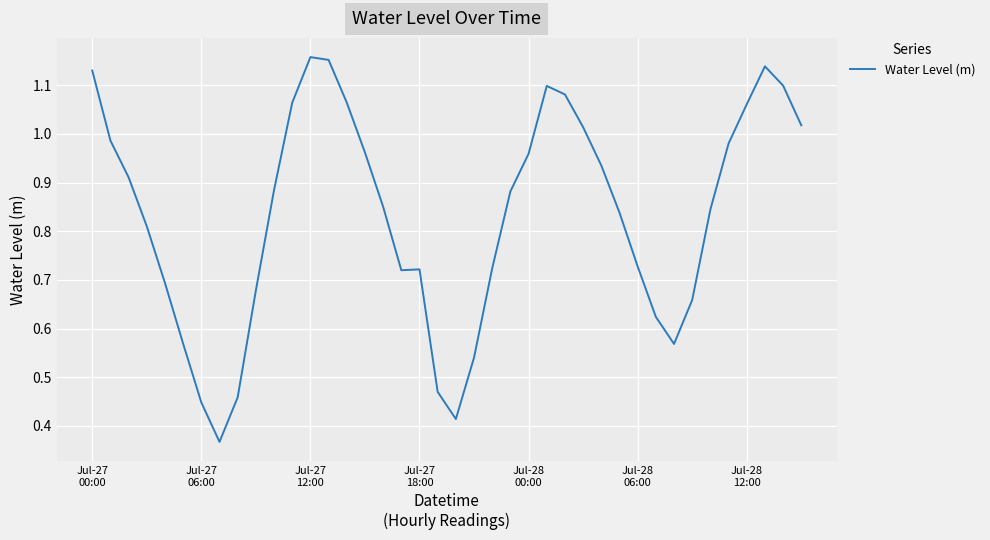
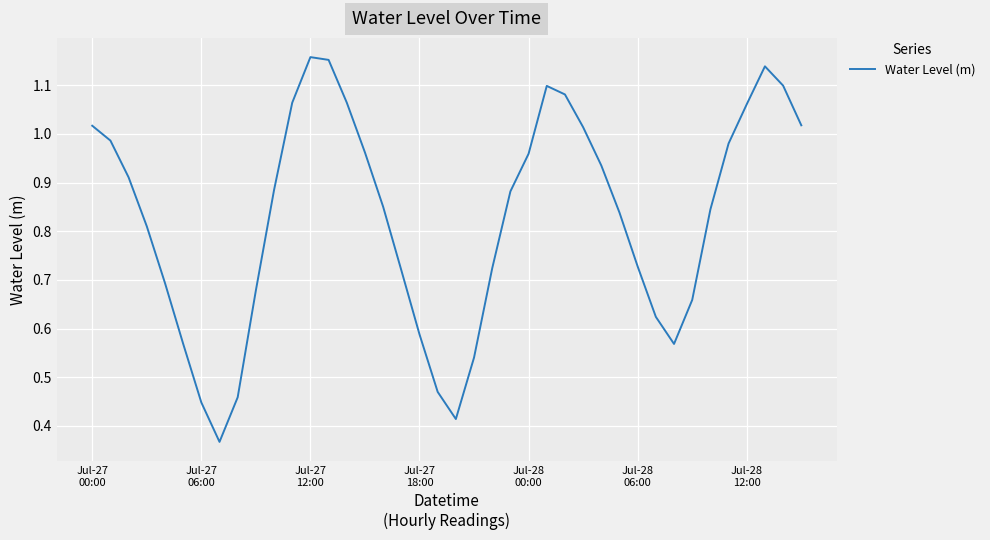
Jul-27 00:00: 1.13 -> 1.02
Jul-27 18:00: 0.72 -> 0.59
